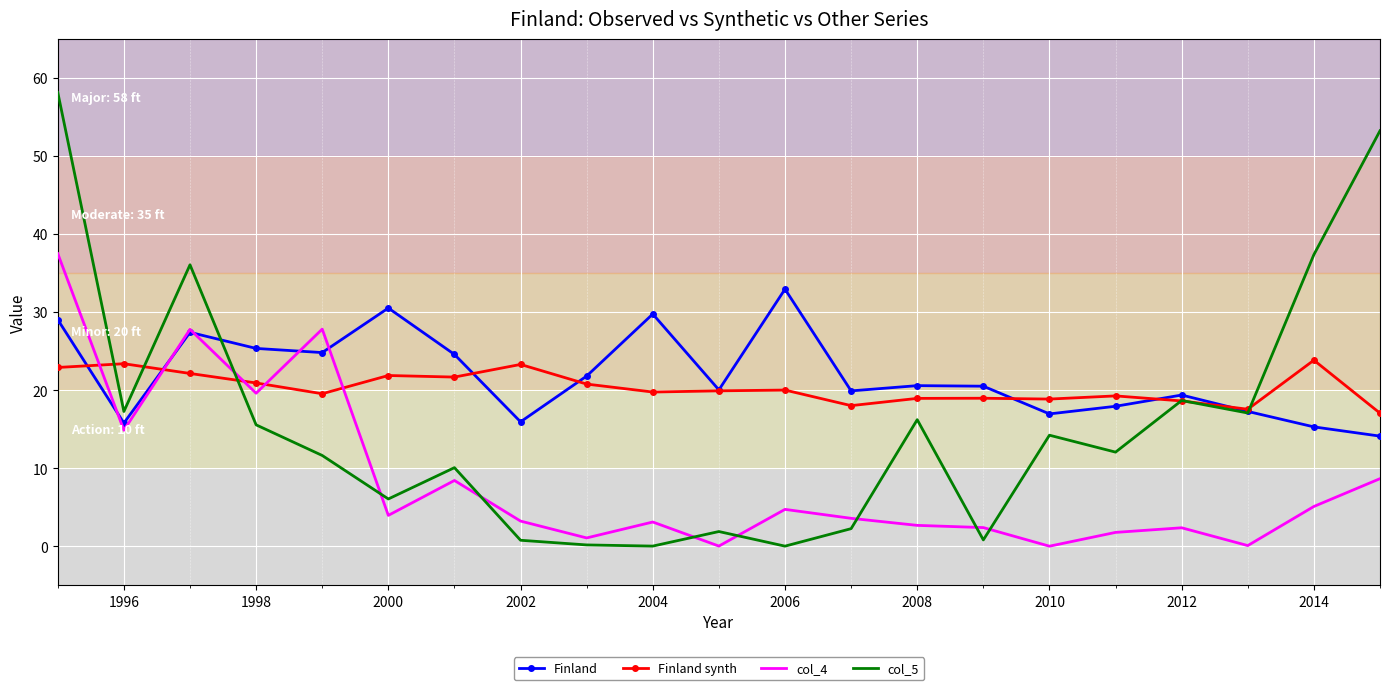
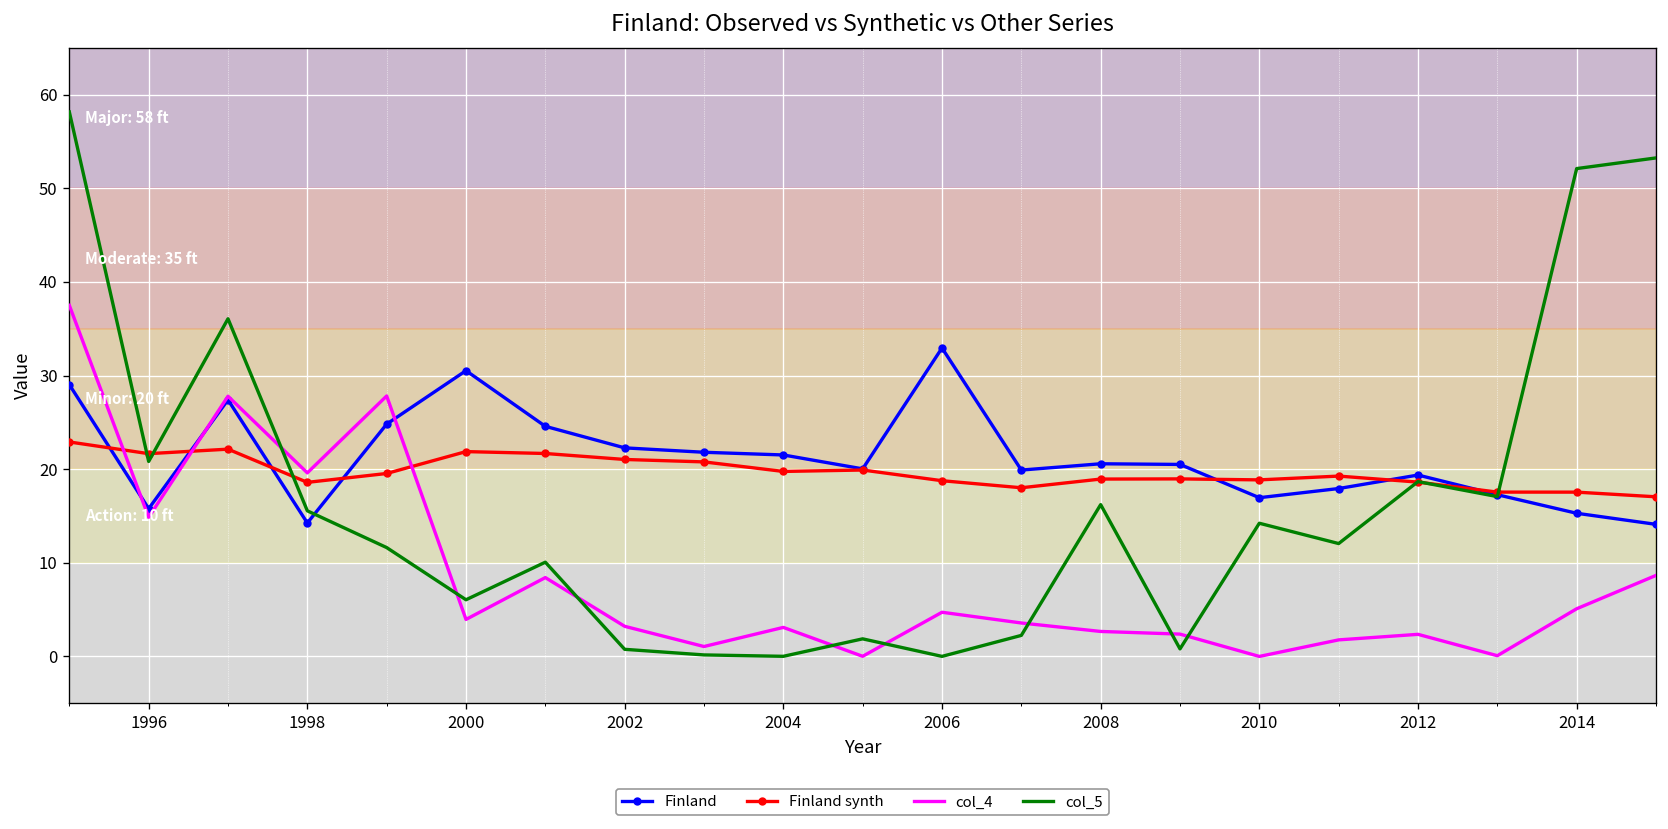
Finland synth, 1996: 23 -> 22
col_5, 1996: 17 -> 21
Finland, 1998: 25 -> 14
Finland synth, 1998: 21 -> 19
Finland, 2002: 16 -> 22
Finland synth, 2002: 23 -> 21
Finland, 2004: 30 -> 22
Finland synth, 2006: 20 -> 19
Finland synth, 2014: 24 -> 18
col_5, 2014: 37 -> 52
